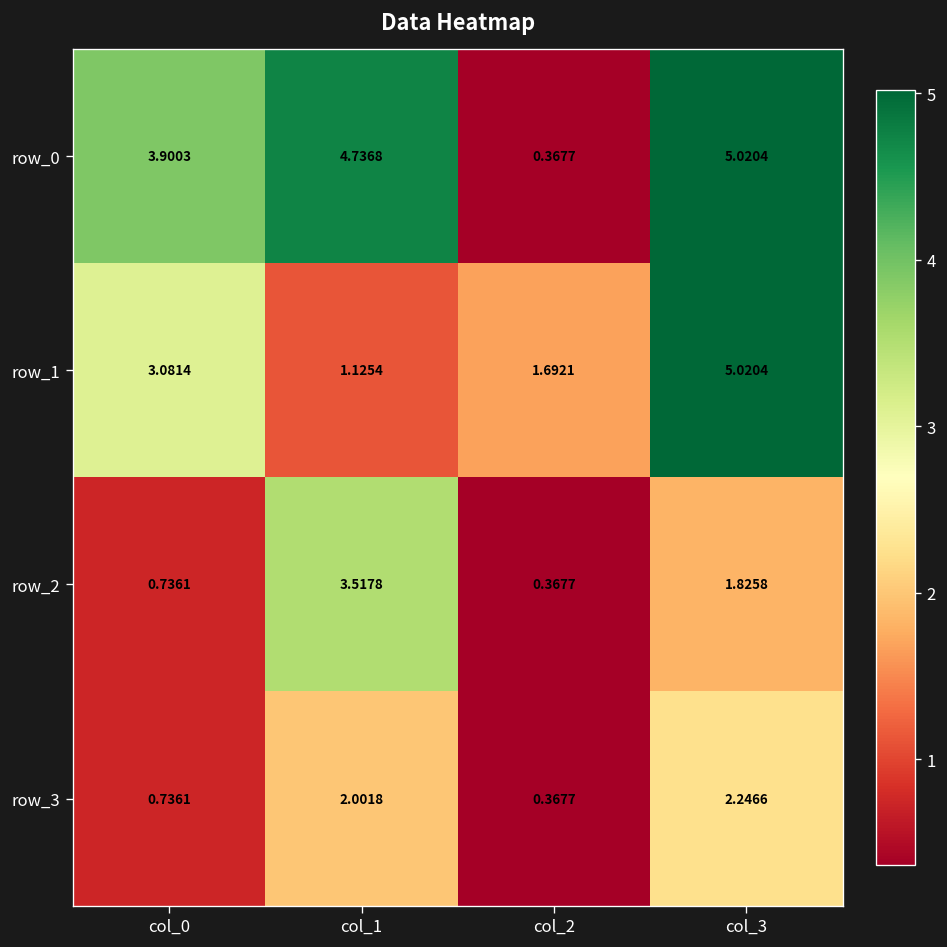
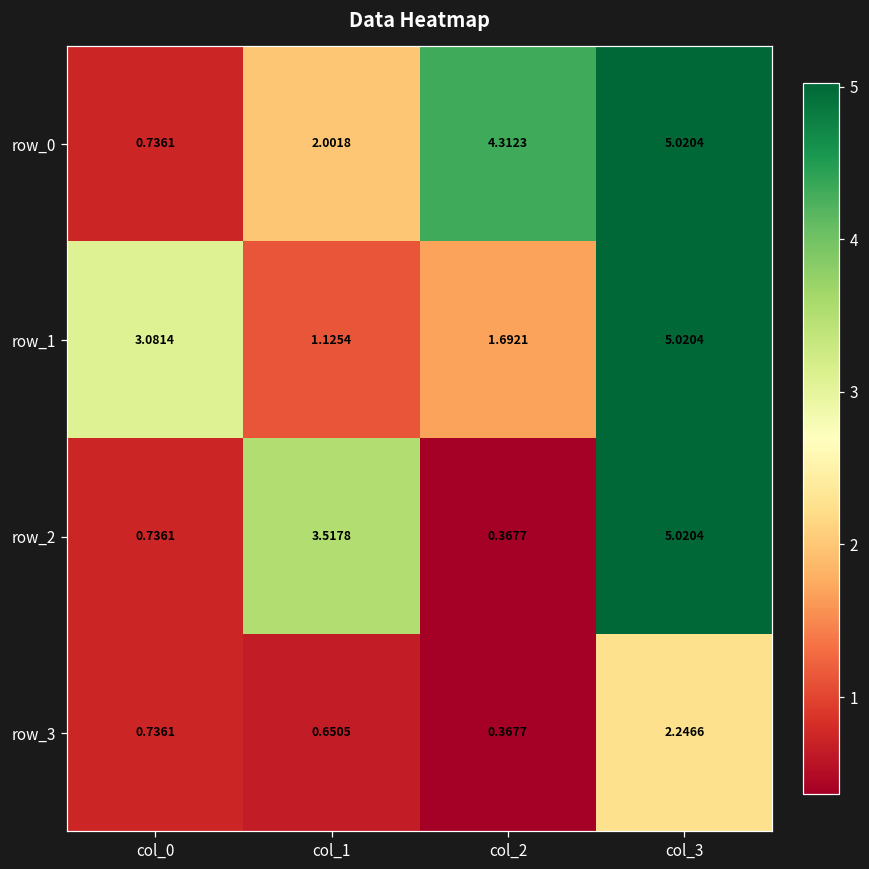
row_0, col_0: 3.9003 -> 0.7361
row_0, col_1: 4.7368 -> 2.0018
row_0, col_2: 0.3677 -> 4.3123
row_2, col_3: 1.8258 -> 5.0204
row_3, col_1: 2.0018 -> 0.6505
